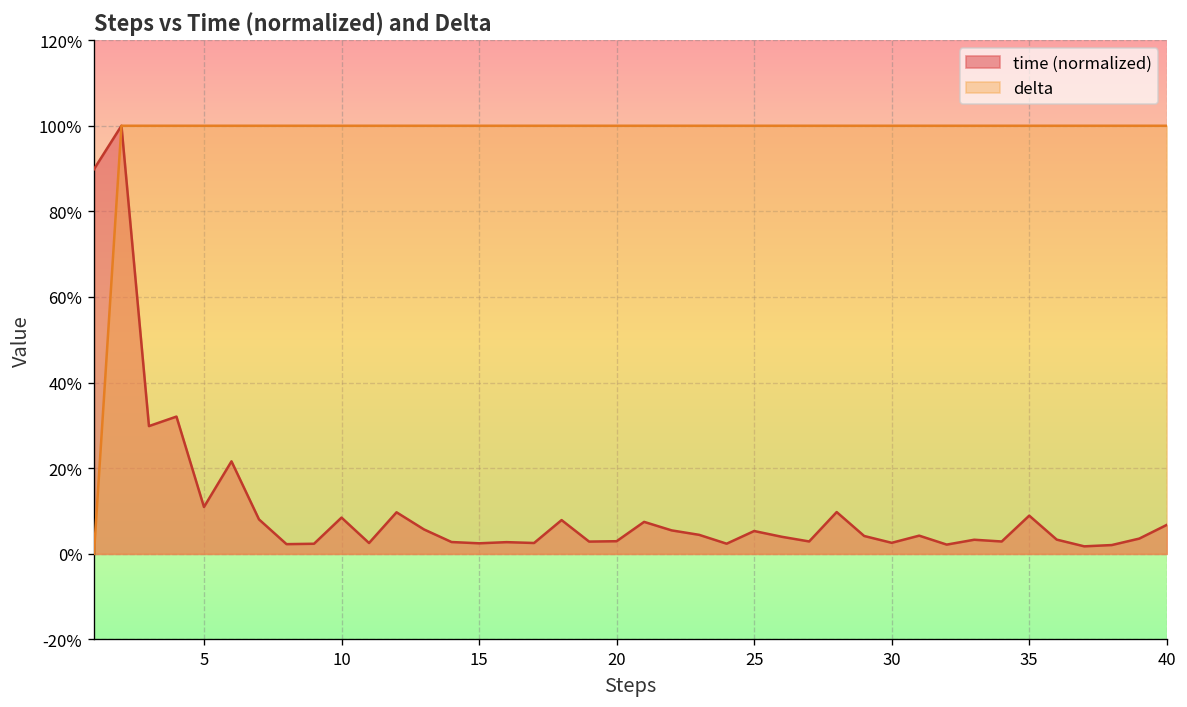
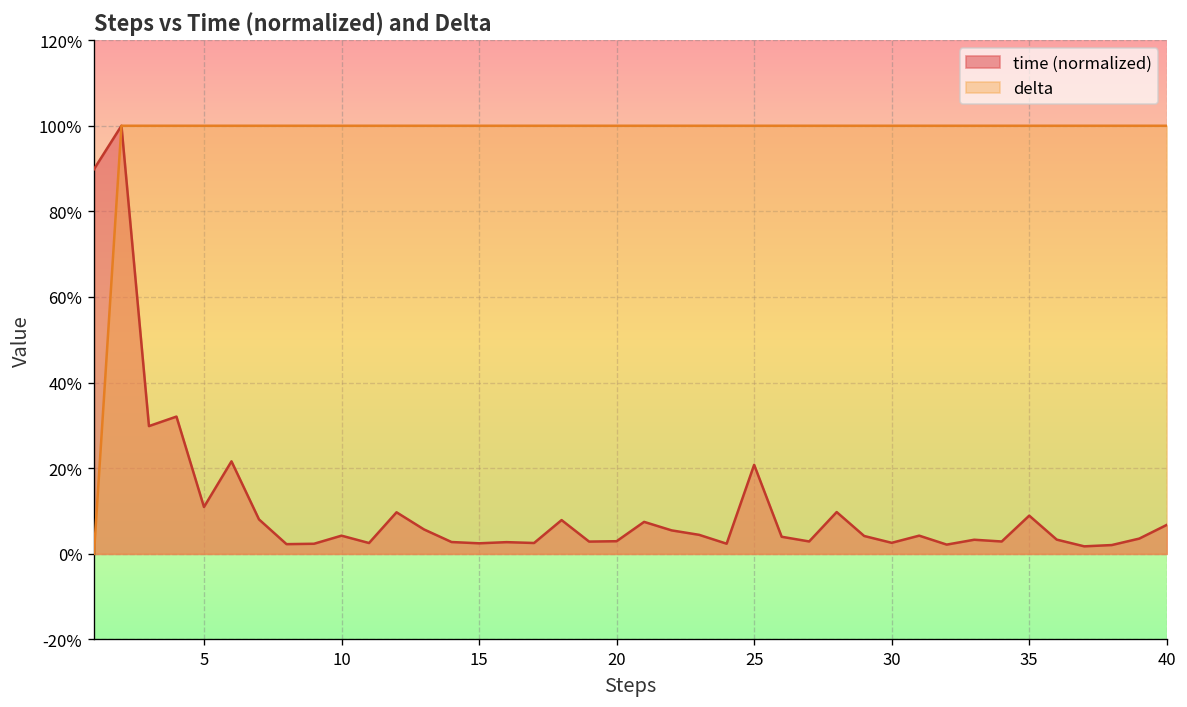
time (normalized), 10: 8% -> 4%
time (normalized), 25: 5% -> 21%
